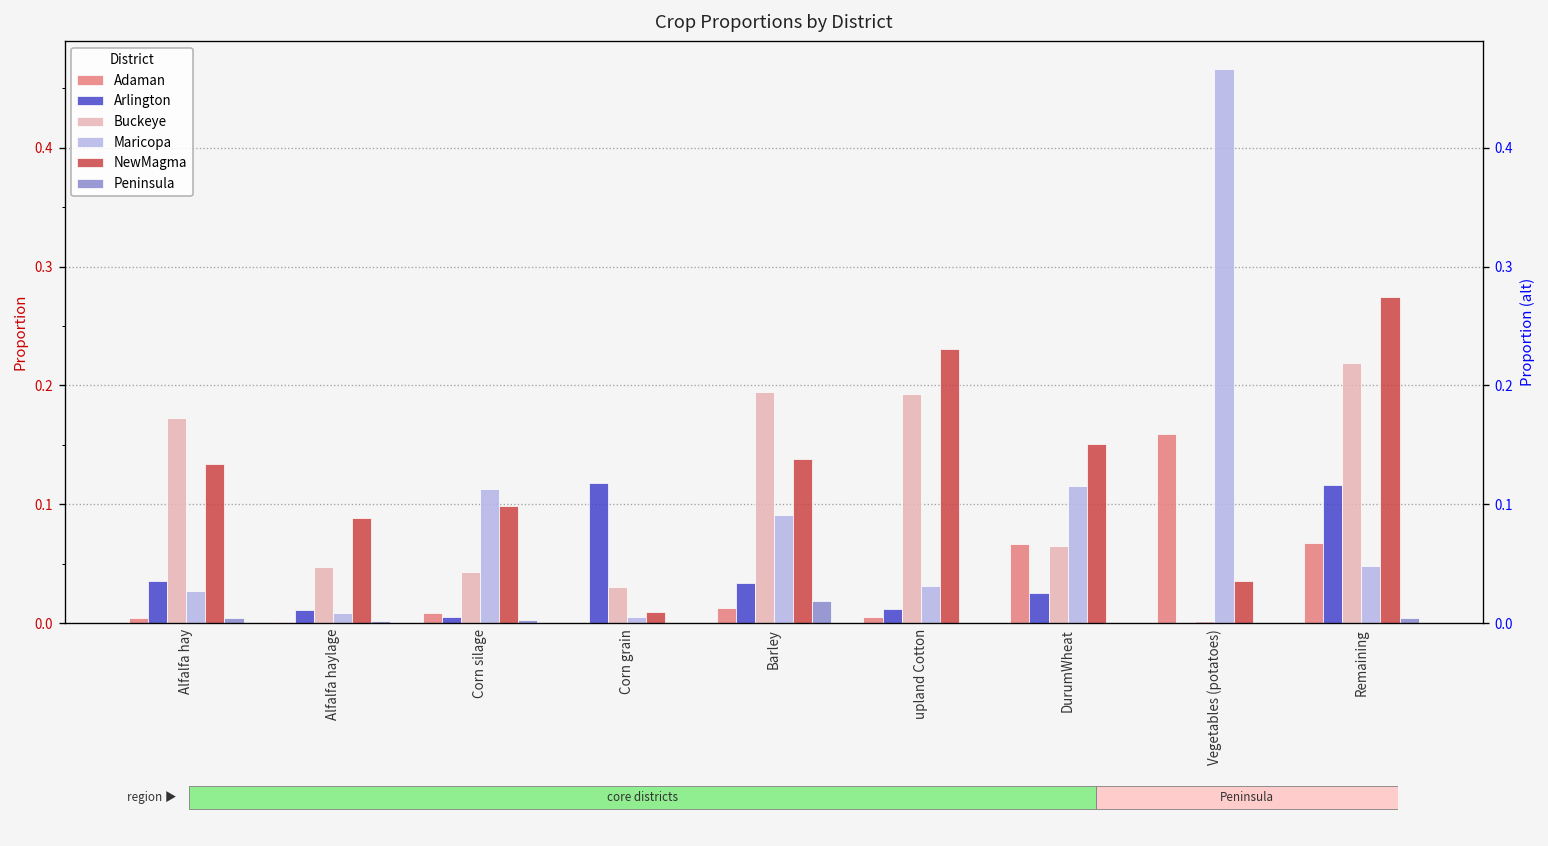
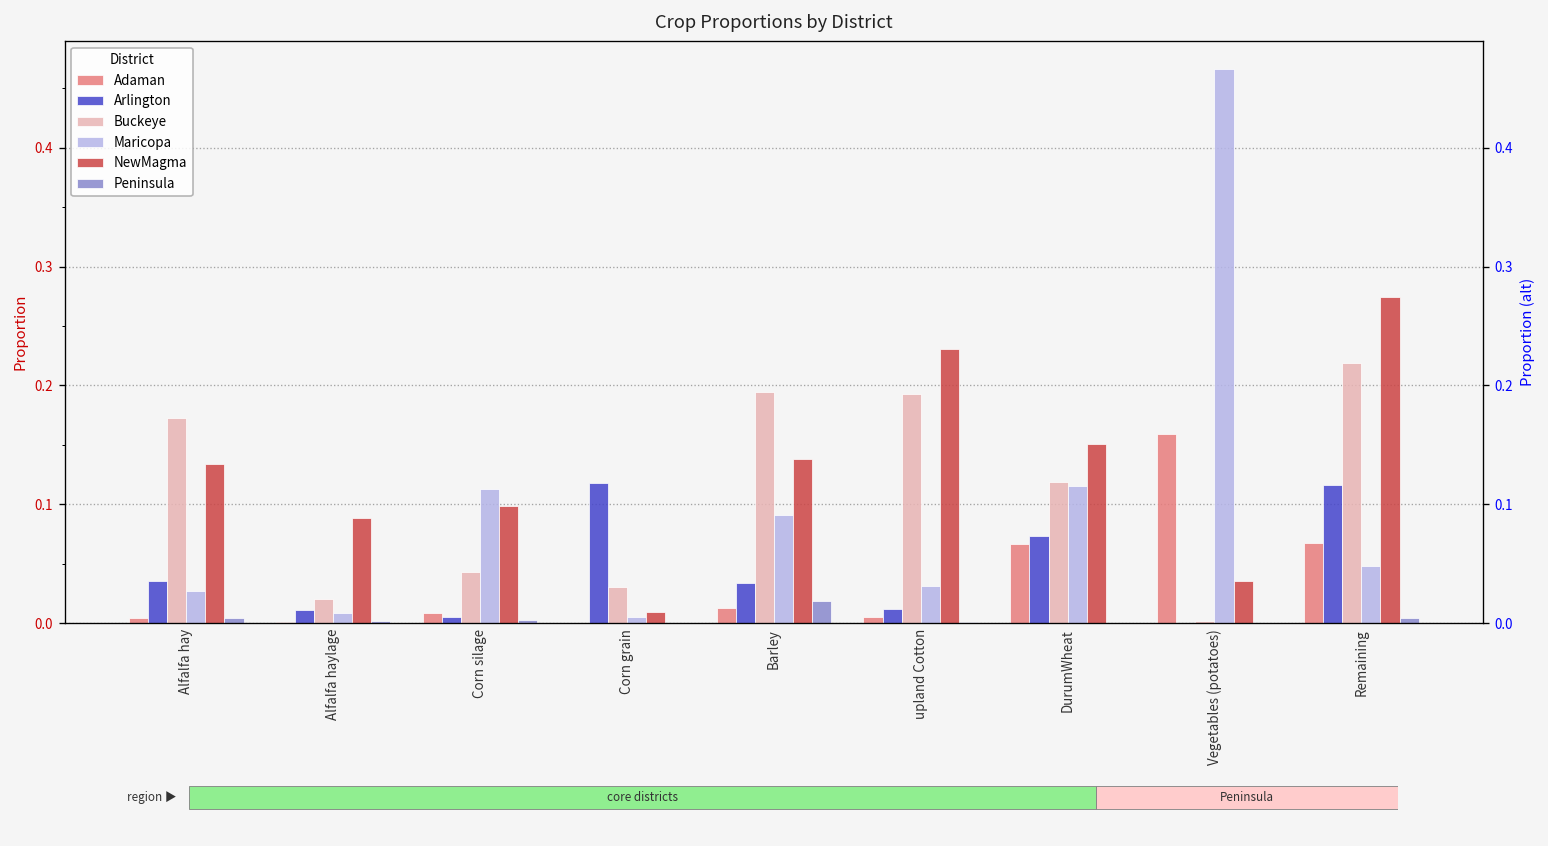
Buckeye, Alfalfa haylage: 0.05 -> 0.02
Arlington, DurumWheat: 0.03 -> 0.07
Buckeye, DurumWheat: 0.07 -> 0.12
